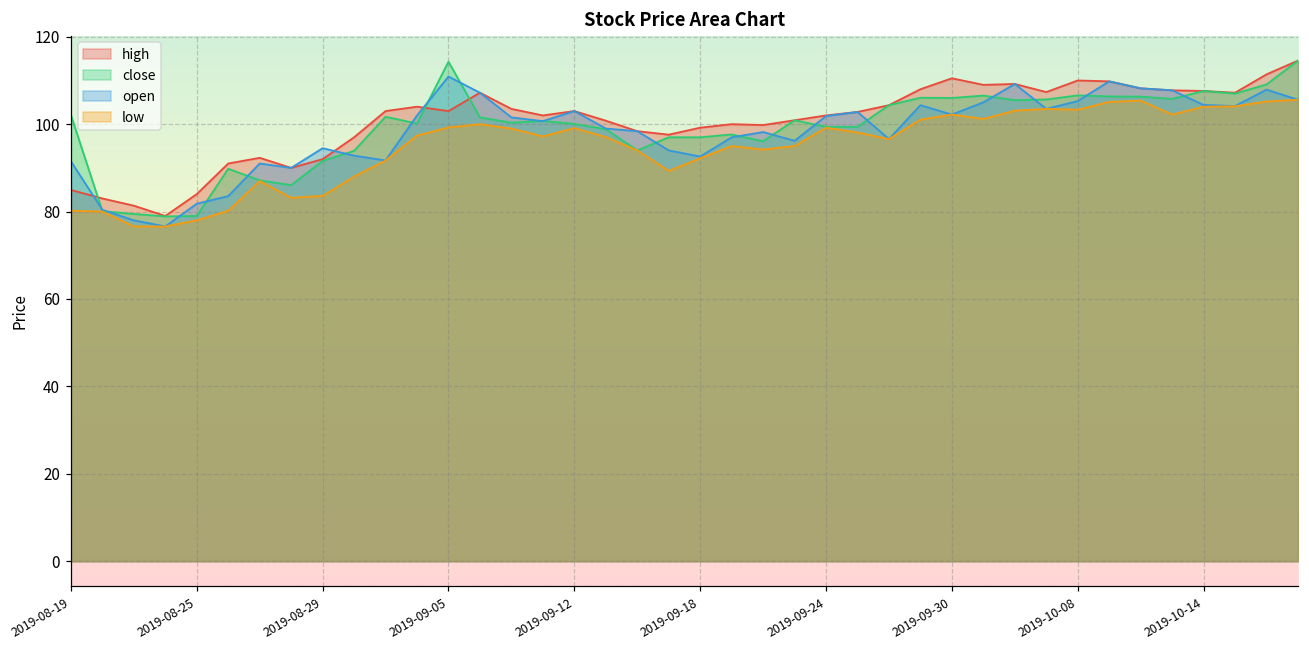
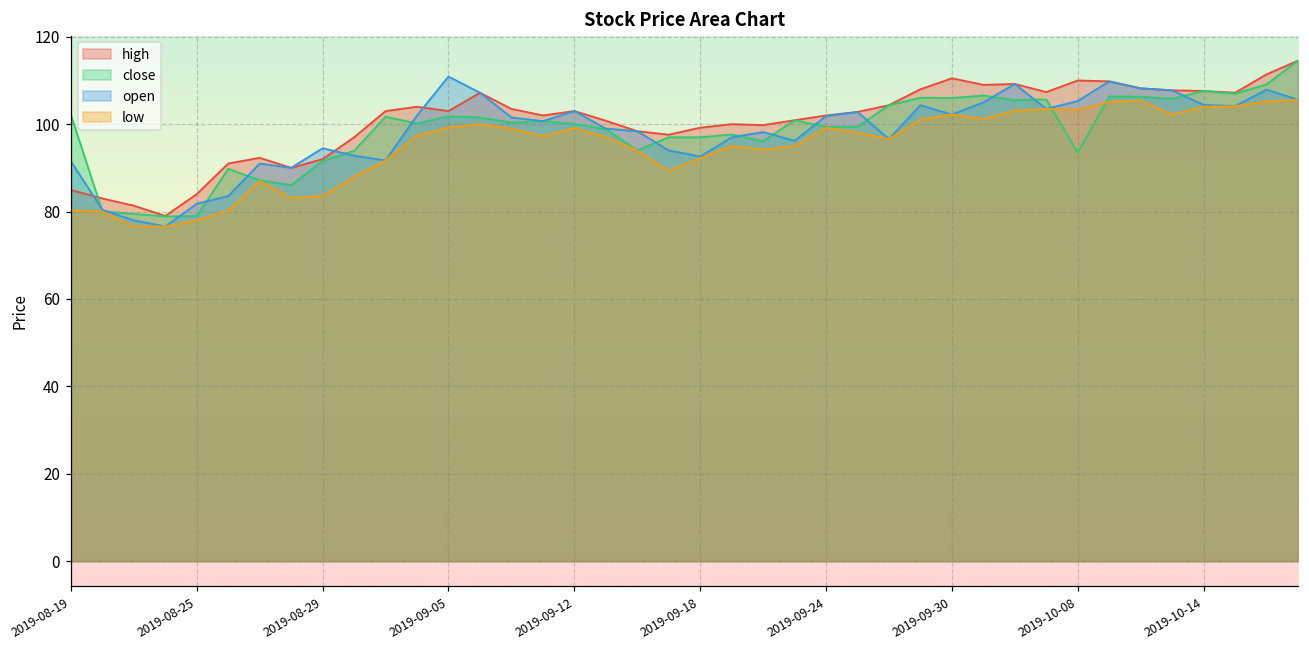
close, 2019-09-05: 114 -> 102
close, 2019-10-08: 107 -> 94
